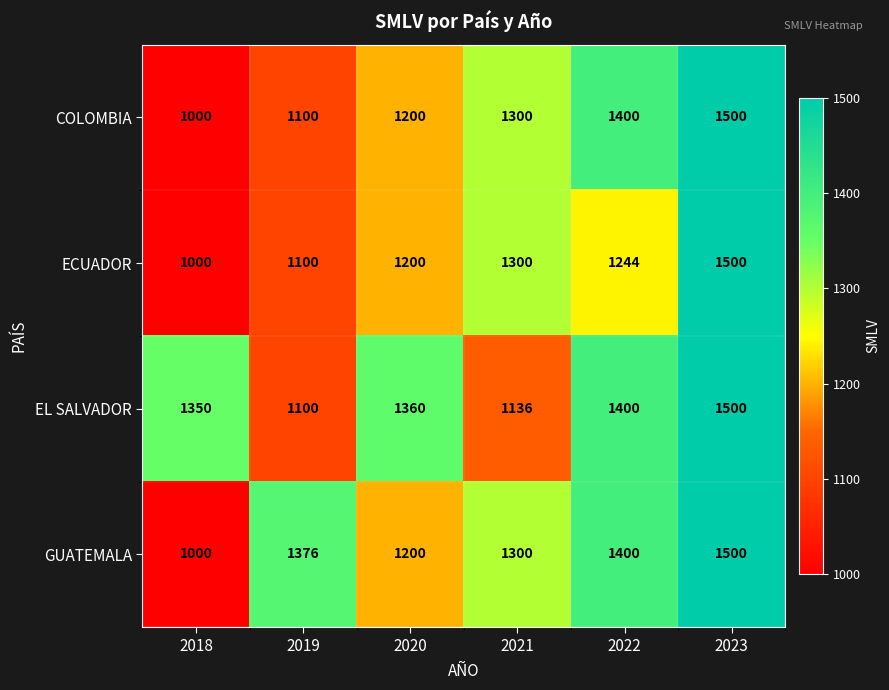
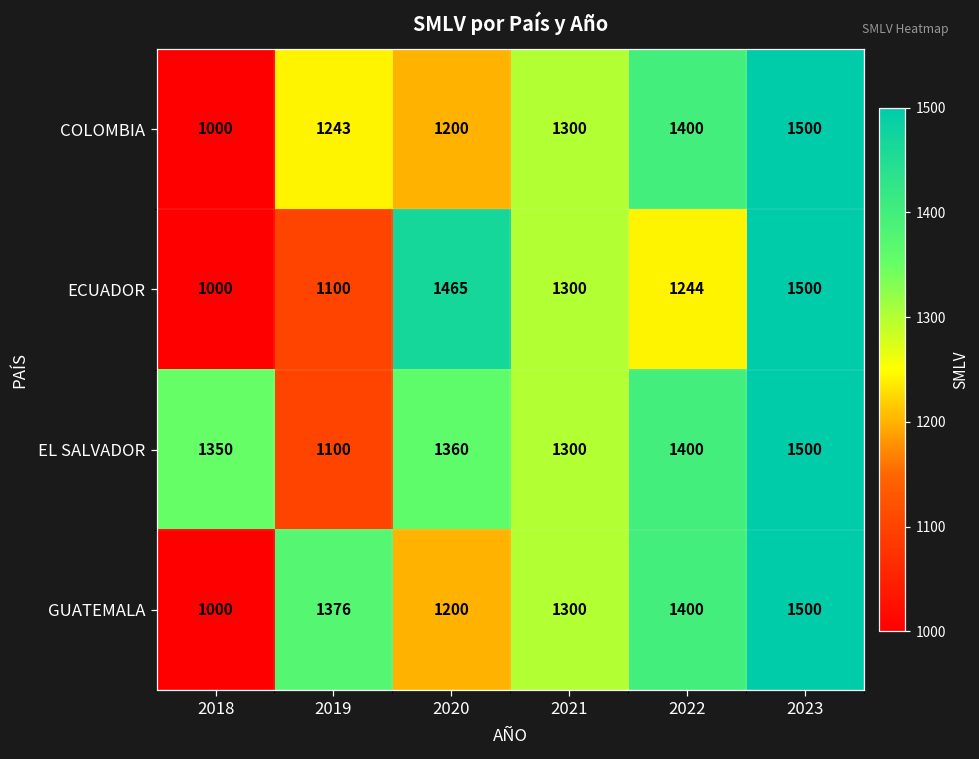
COLOMBIA, 2019: 1100 -> 1243
ECUADOR, 2020: 1200 -> 1465
EL SALVADOR, 2021: 1136 -> 1300
